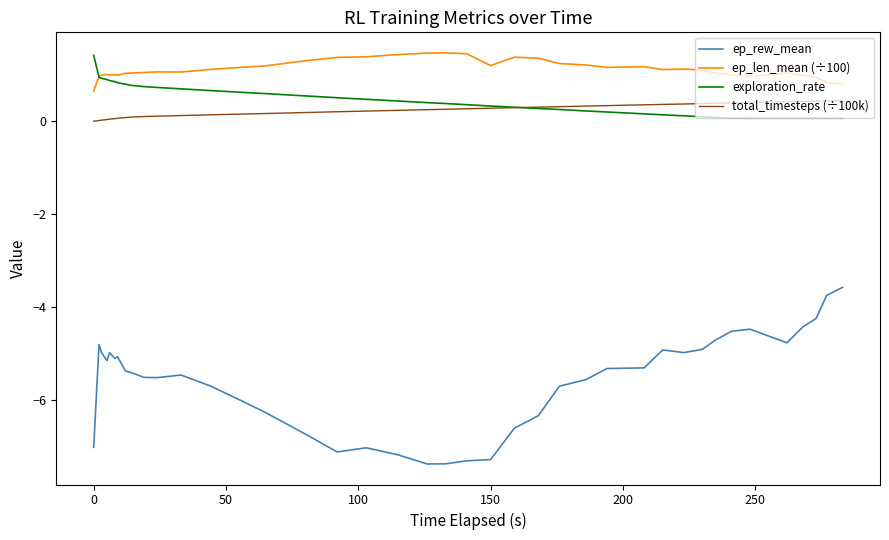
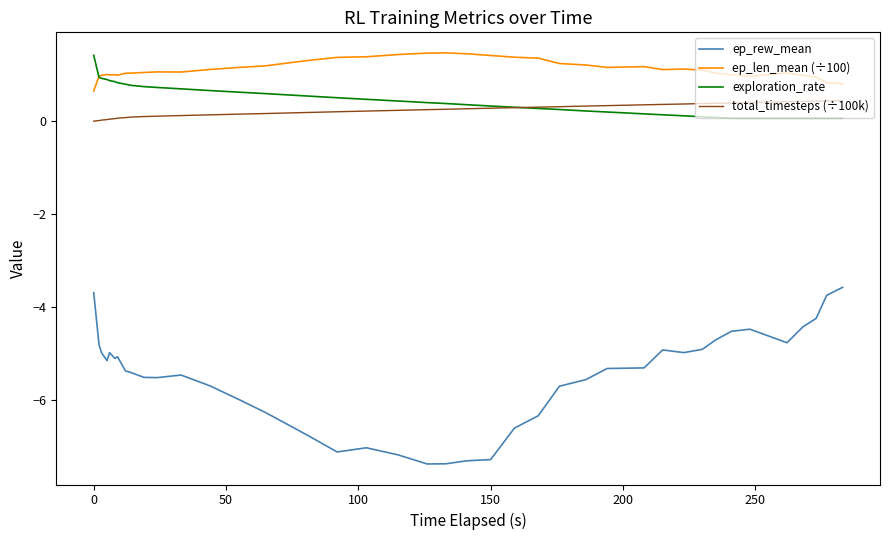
ep_rew_mean, 0: -7.0 -> -3.7
ep_len_mean (÷100), 150: 1.2 -> 1.4
